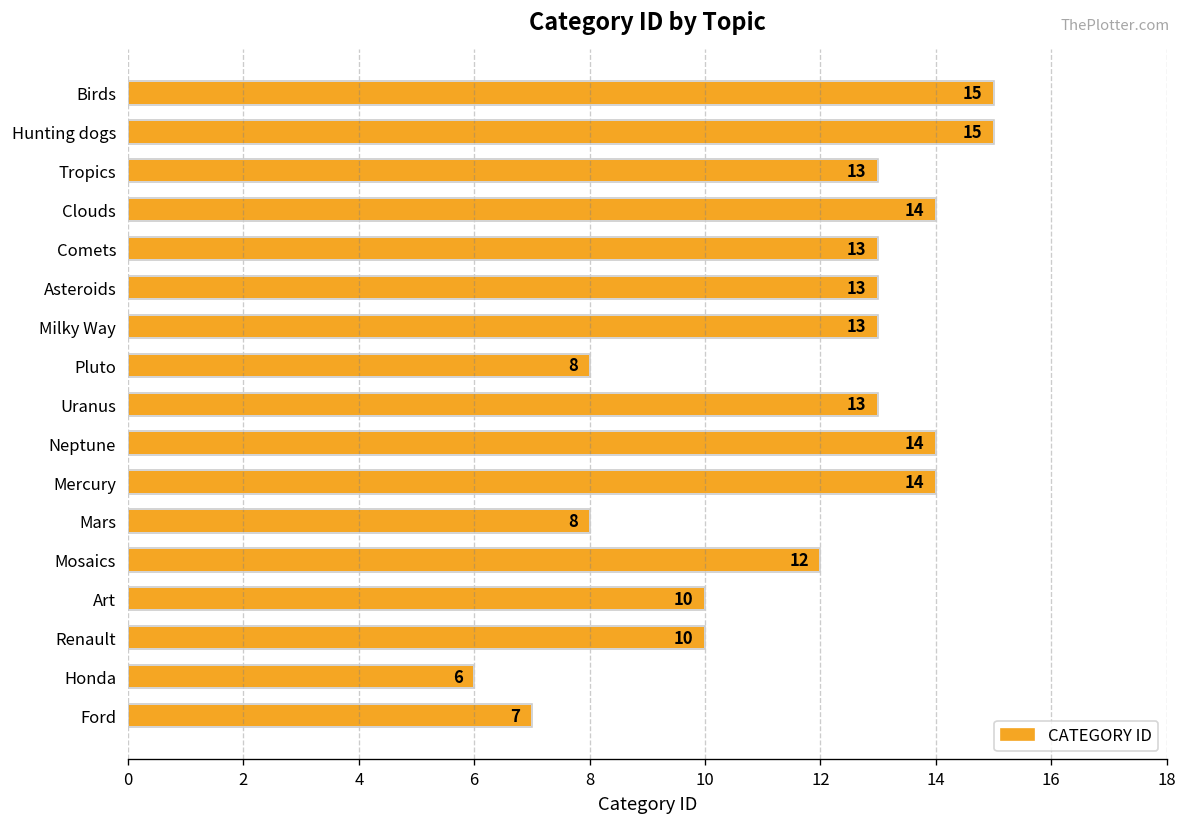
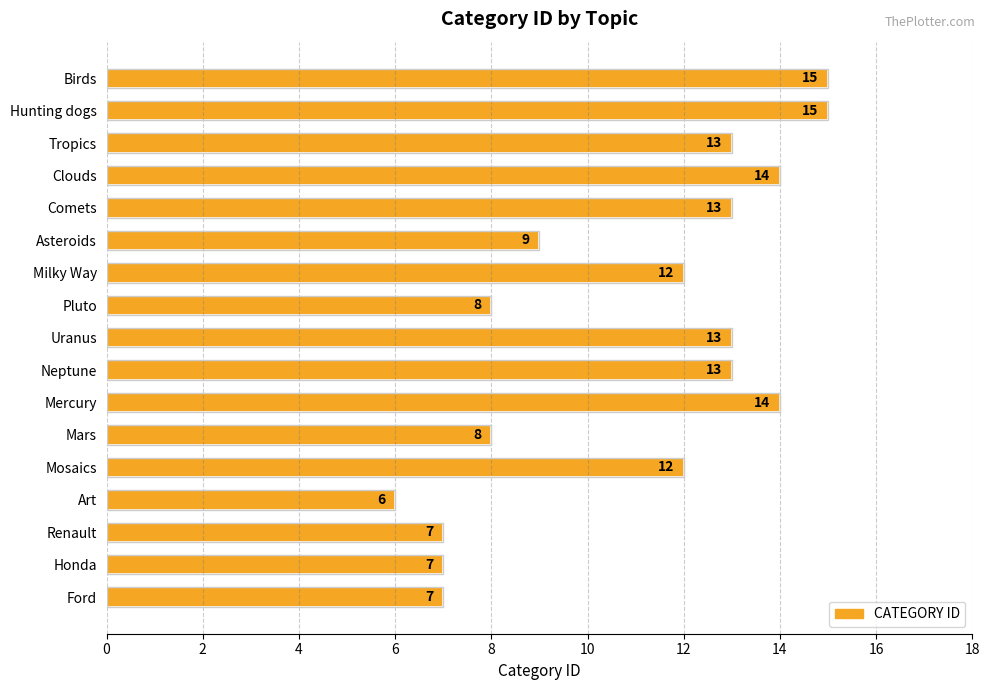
Asteroids: 13 -> 9
Milky Way: 13 -> 12
Neptune: 14 -> 13
Art: 10 -> 6
Renault: 10 -> 7
Honda: 6 -> 7
